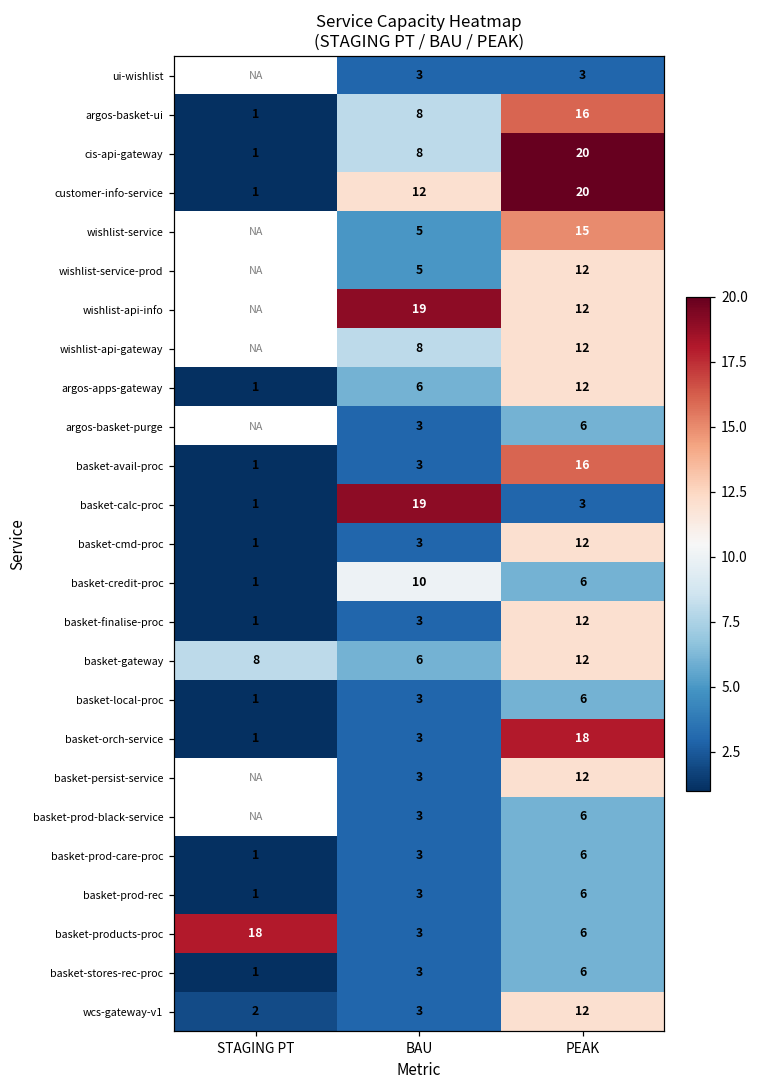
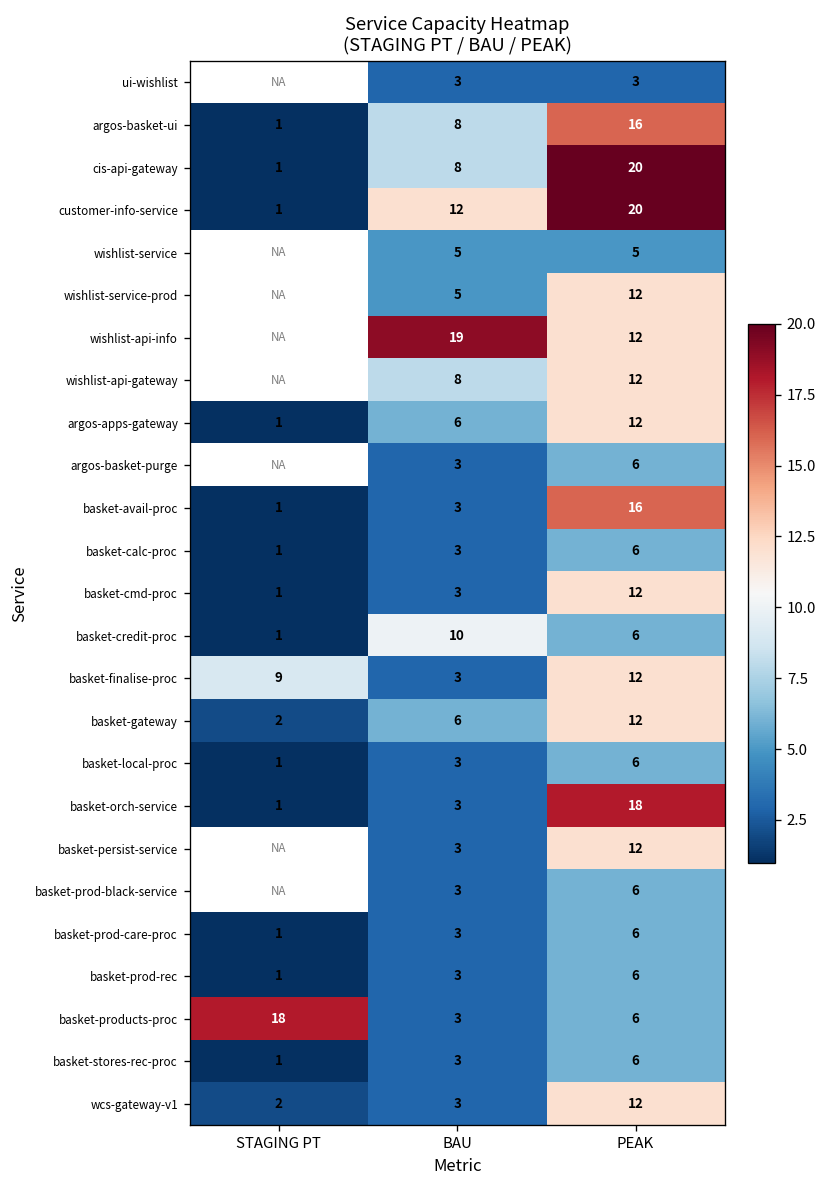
wishlist-service, PEAK: 15 -> 5
basket-calc-proc, BAU: 19 -> 3
basket-calc-proc, PEAK: 3 -> 6
basket-finalise-proc, STAGING PT: 1 -> 9
basket-gateway, STAGING PT: 8 -> 2
